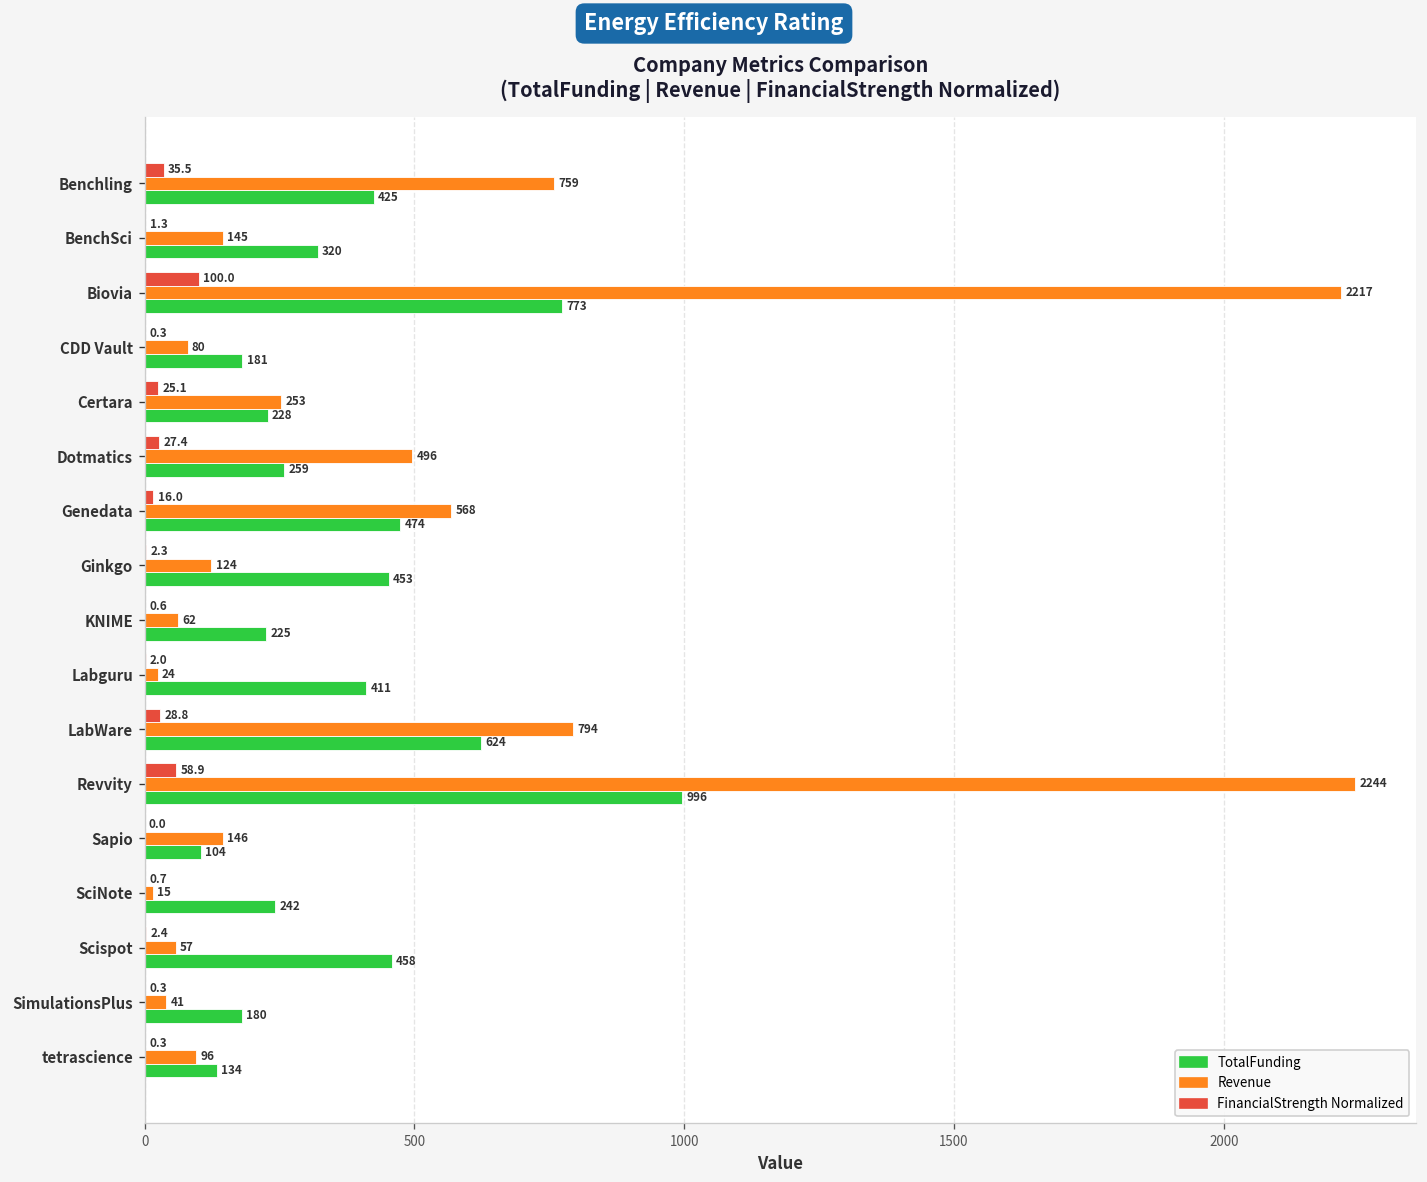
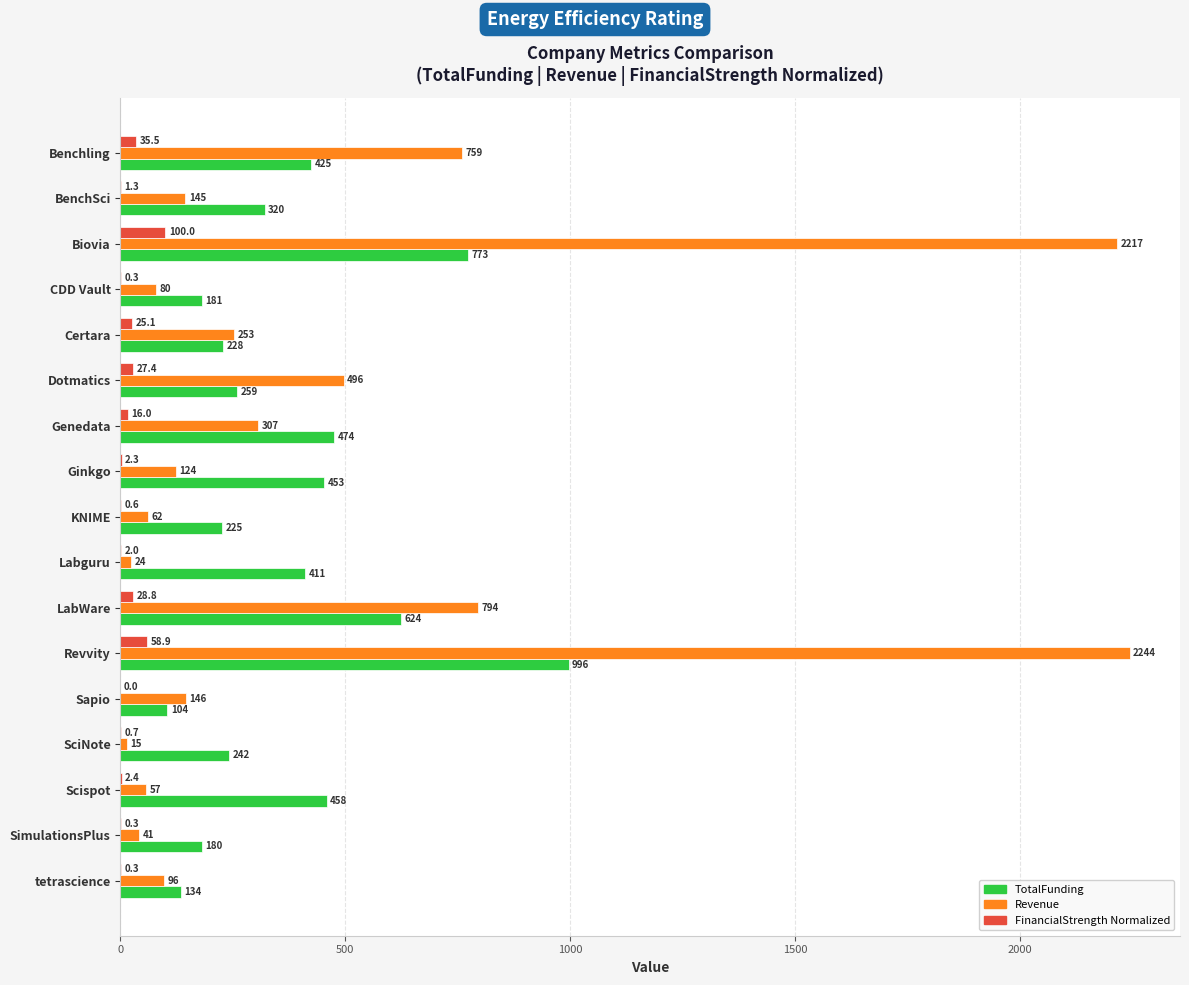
Revenue, Genedata: 568 -> 307
